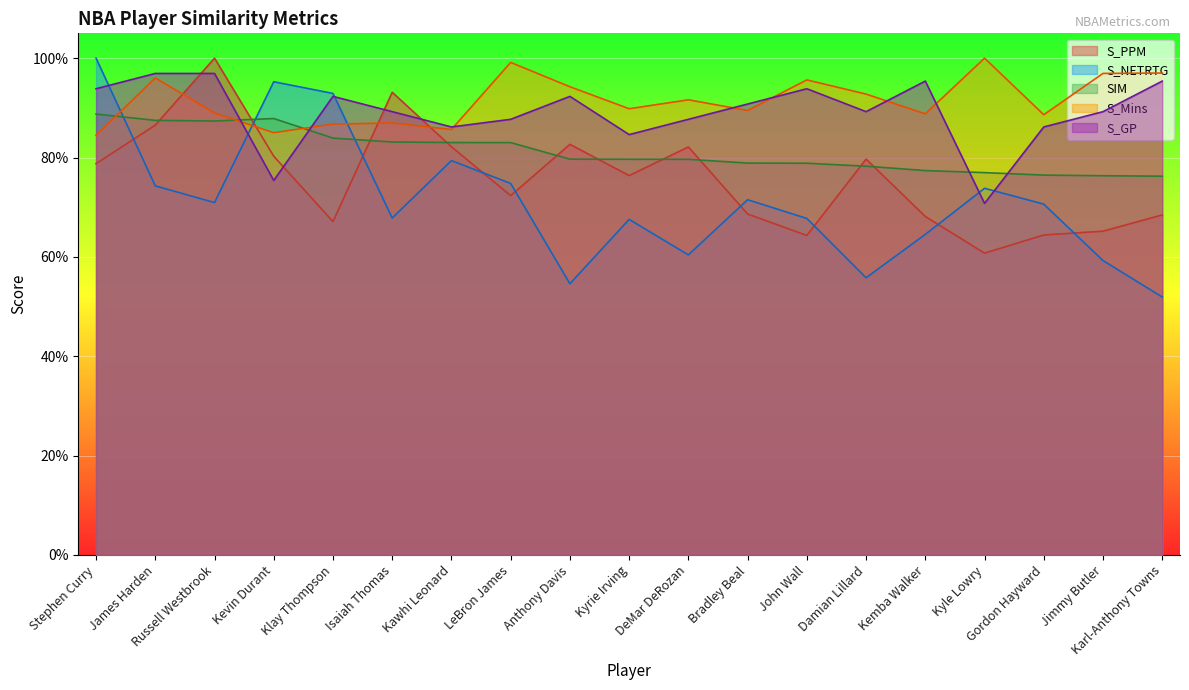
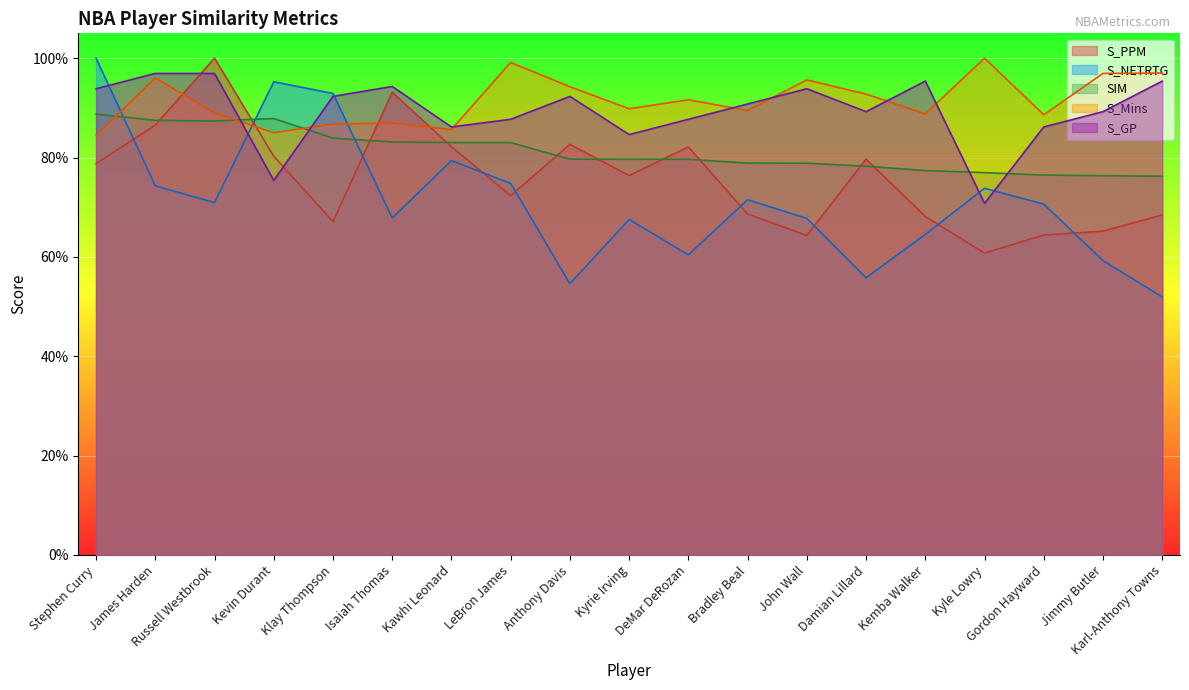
S_GP, Isaiah Thomas: 89% -> 94%
